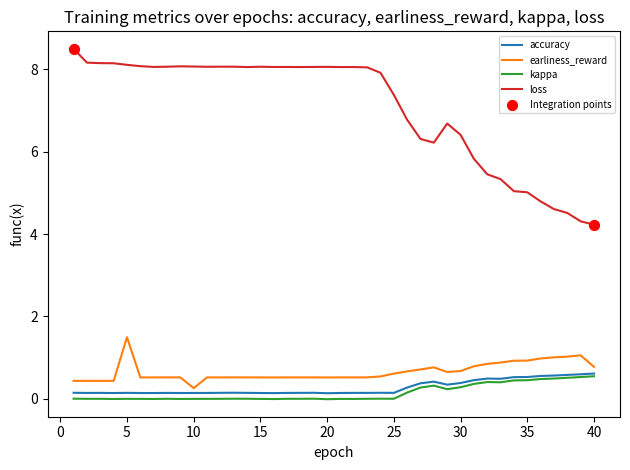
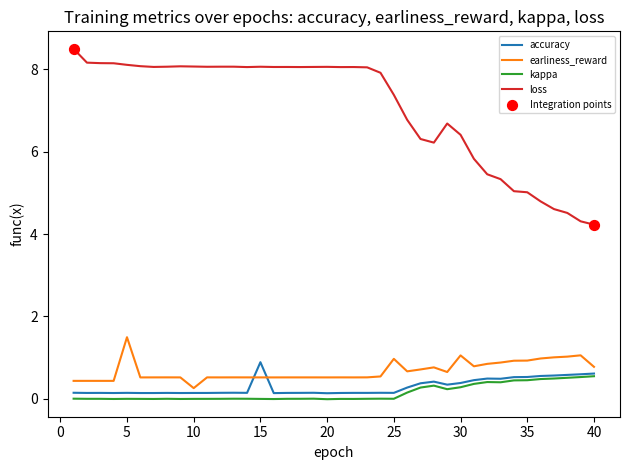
accuracy, 15: 0.1 -> 0.9
earliness_reward, 25: 0.6 -> 1.0
earliness_reward, 30: 0.7 -> 1.1
